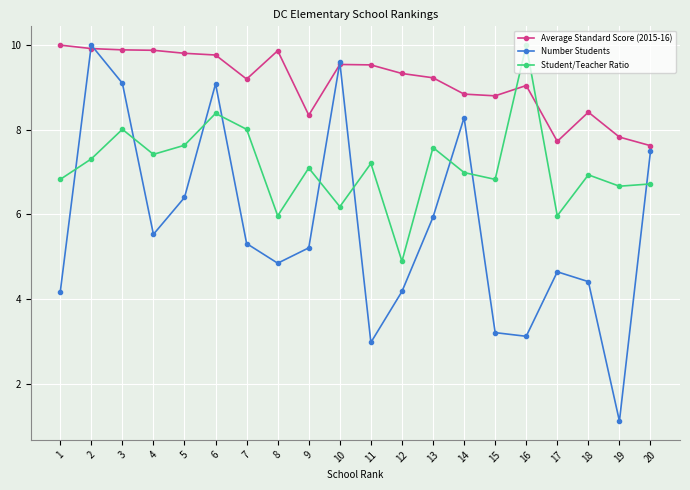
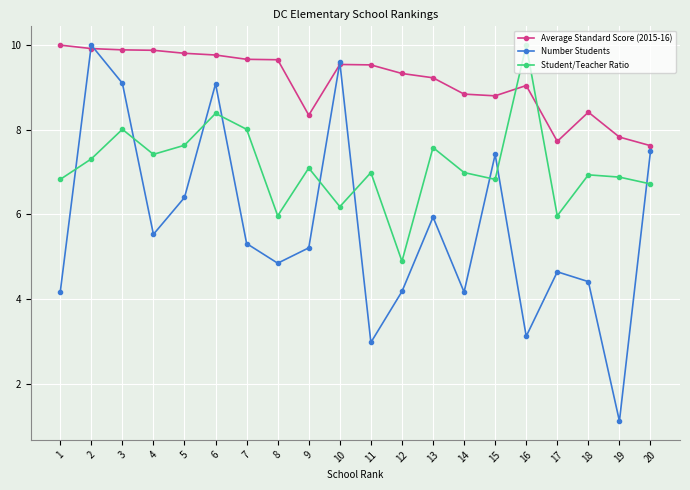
Average Standard Score (2015-16), 7: 9.2 -> 9.7
Average Standard Score (2015-16), 8: 9.9 -> 9.7
Student/Teacher Ratio, 11: 7.2 -> 7.0
Number Students, 14: 8.3 -> 4.2
Number Students, 15: 3.2 -> 7.4
Student/Teacher Ratio, 19: 6.7 -> 6.9
